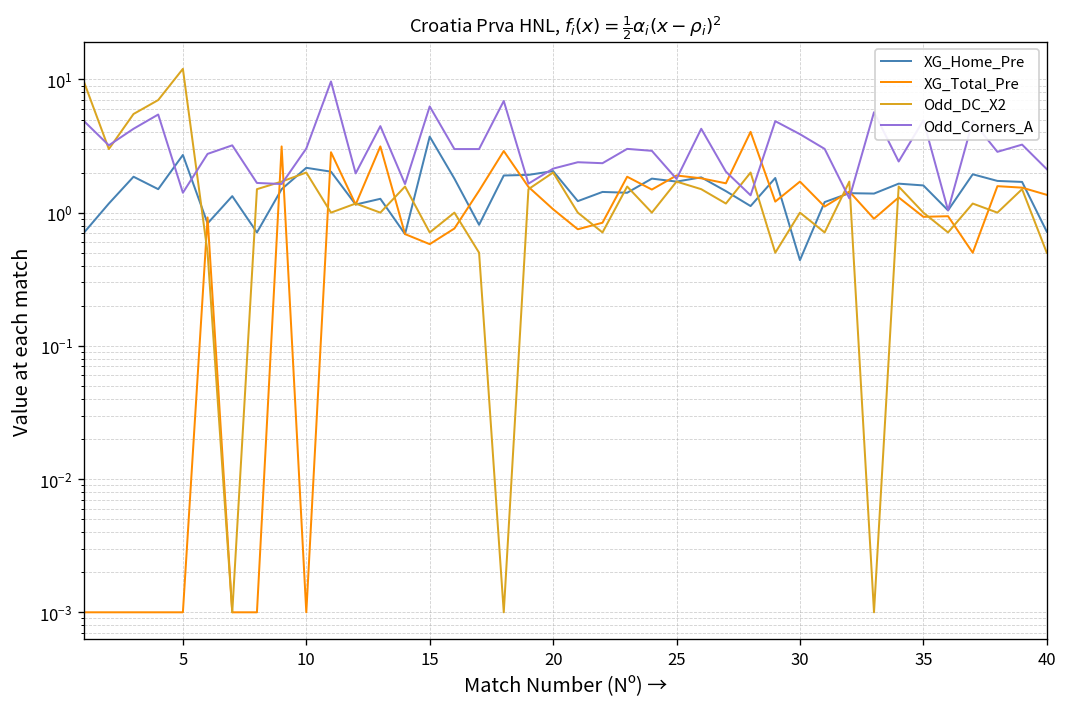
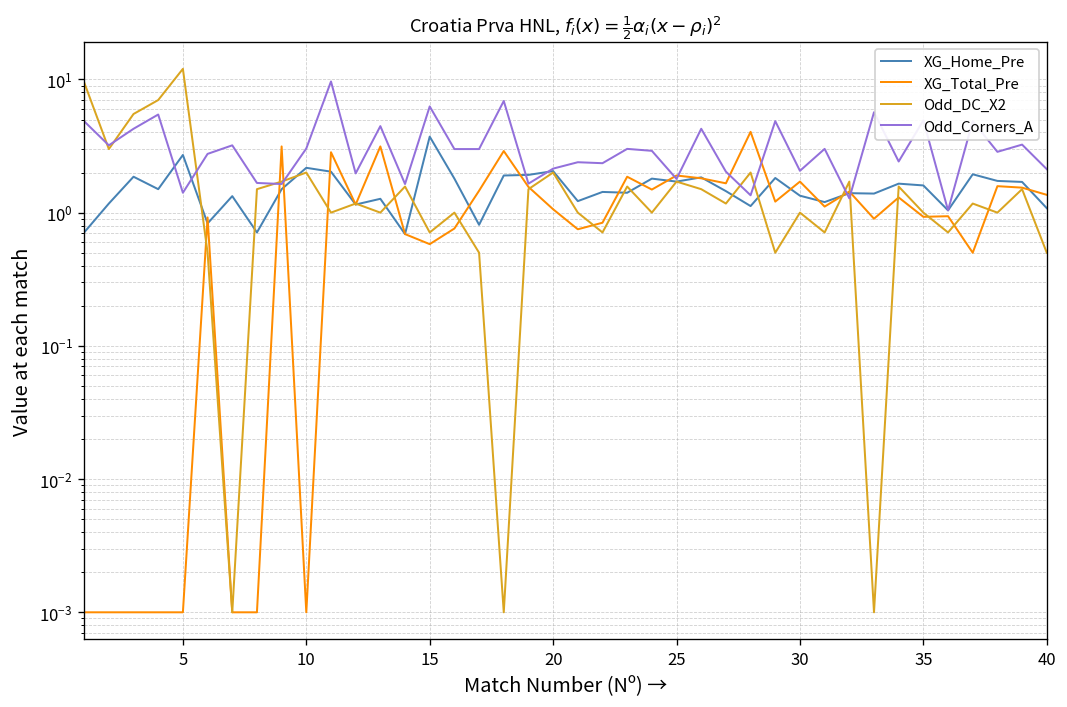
XG_Home_Pre, 30: 0.44 -> 1.3
Odd_Corners_A, 30: 3.9 -> 2.1
XG_Home_Pre, 40: 0.7 -> 1.1
